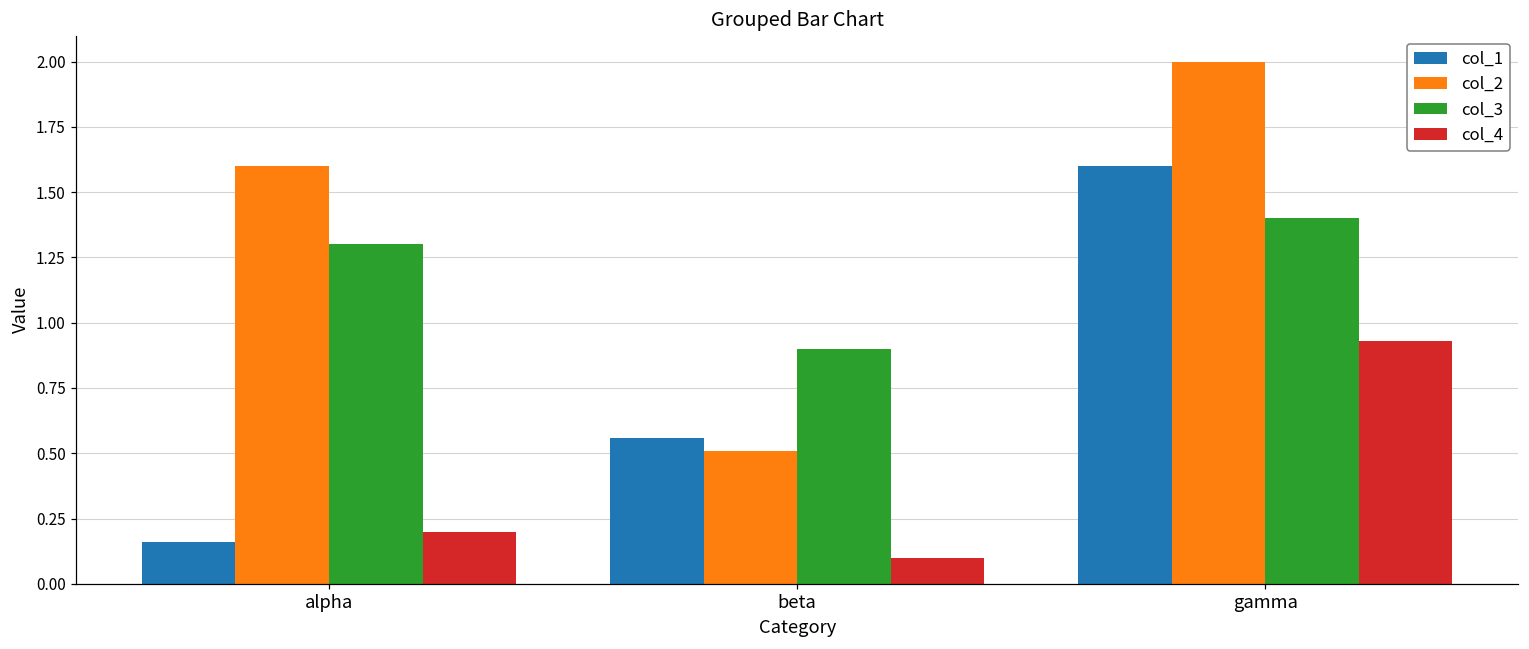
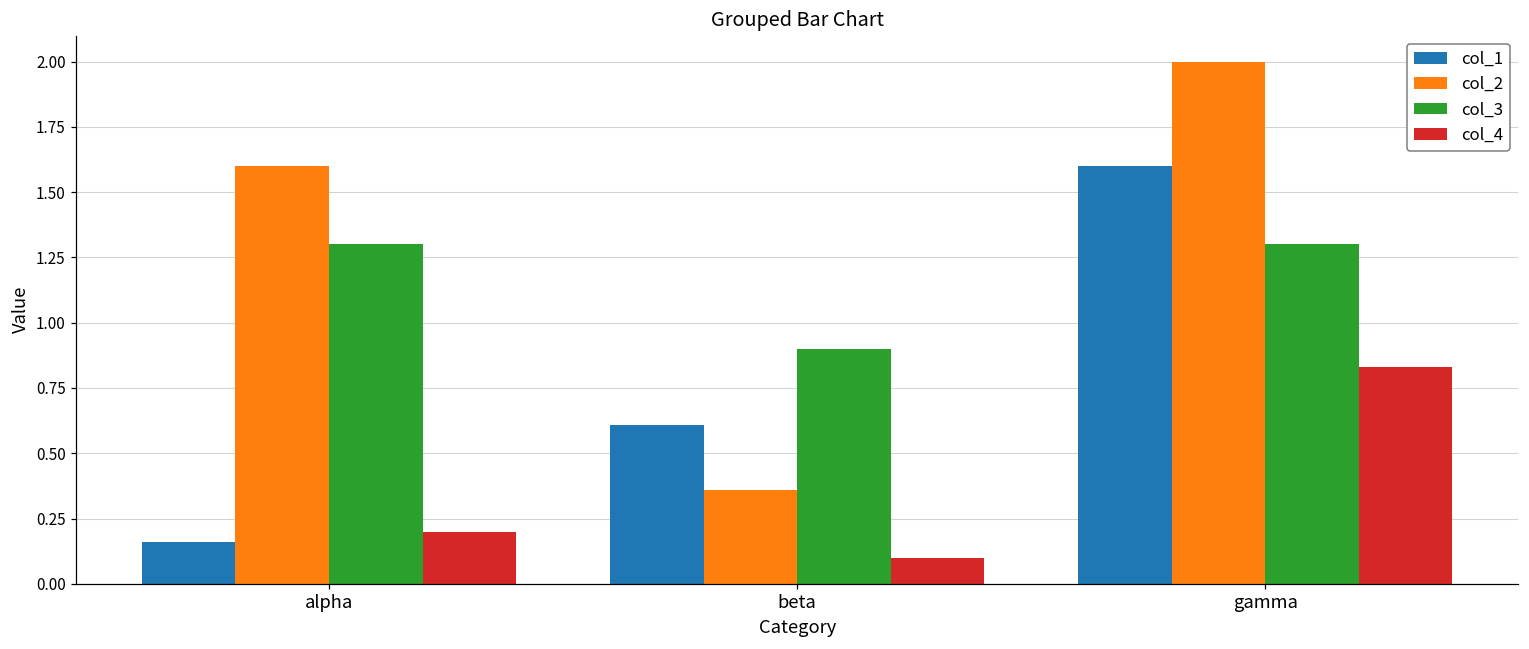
col_1, beta: 0.56 -> 0.61
col_2, beta: 0.51 -> 0.36
col_3, gamma: 1.4 -> 1.3
col_4, gamma: 0.93 -> 0.83
